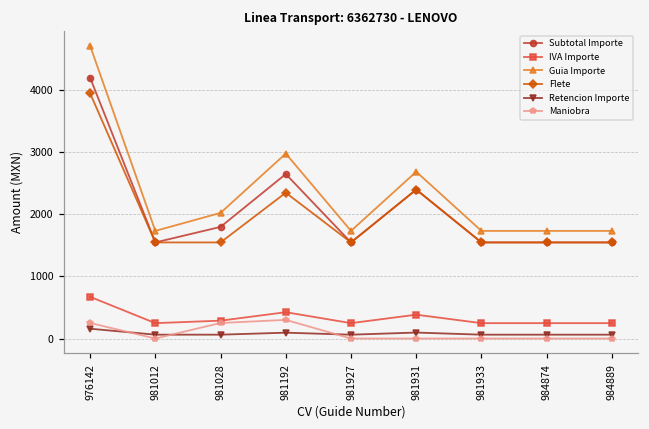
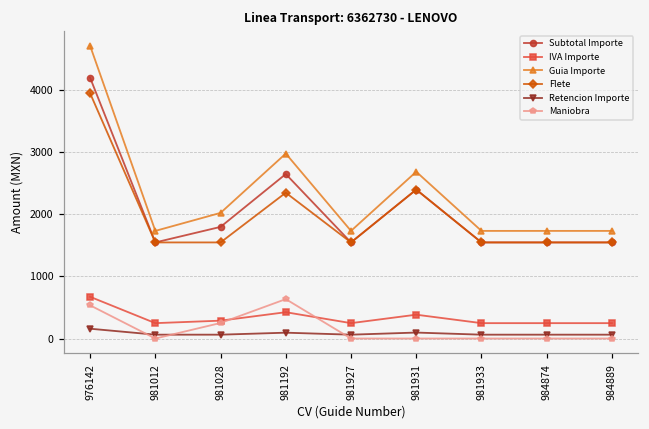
Maniobra, 976142: 300 -> 500
Maniobra, 981192: 300 -> 600
